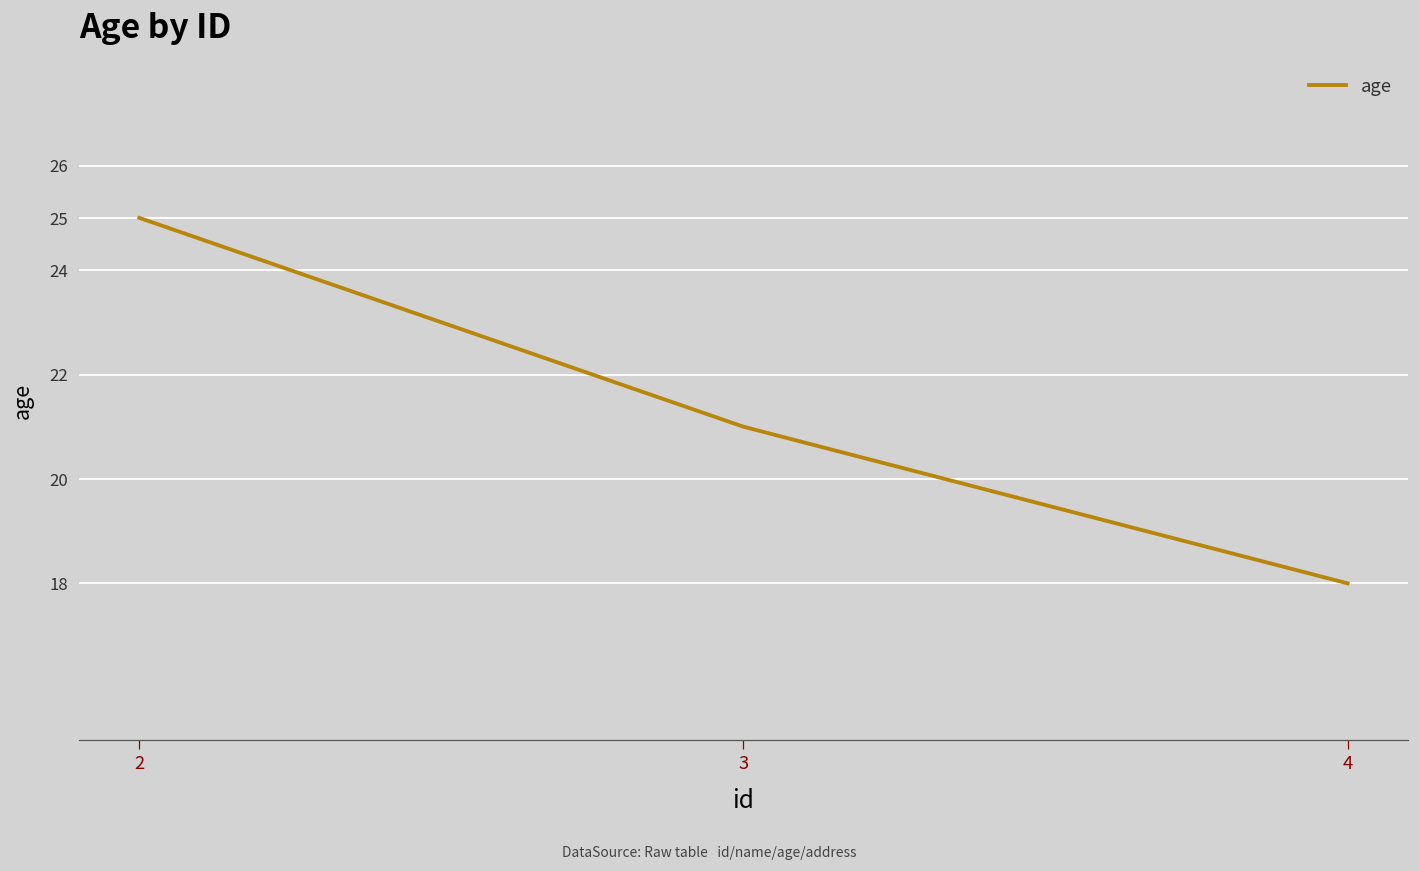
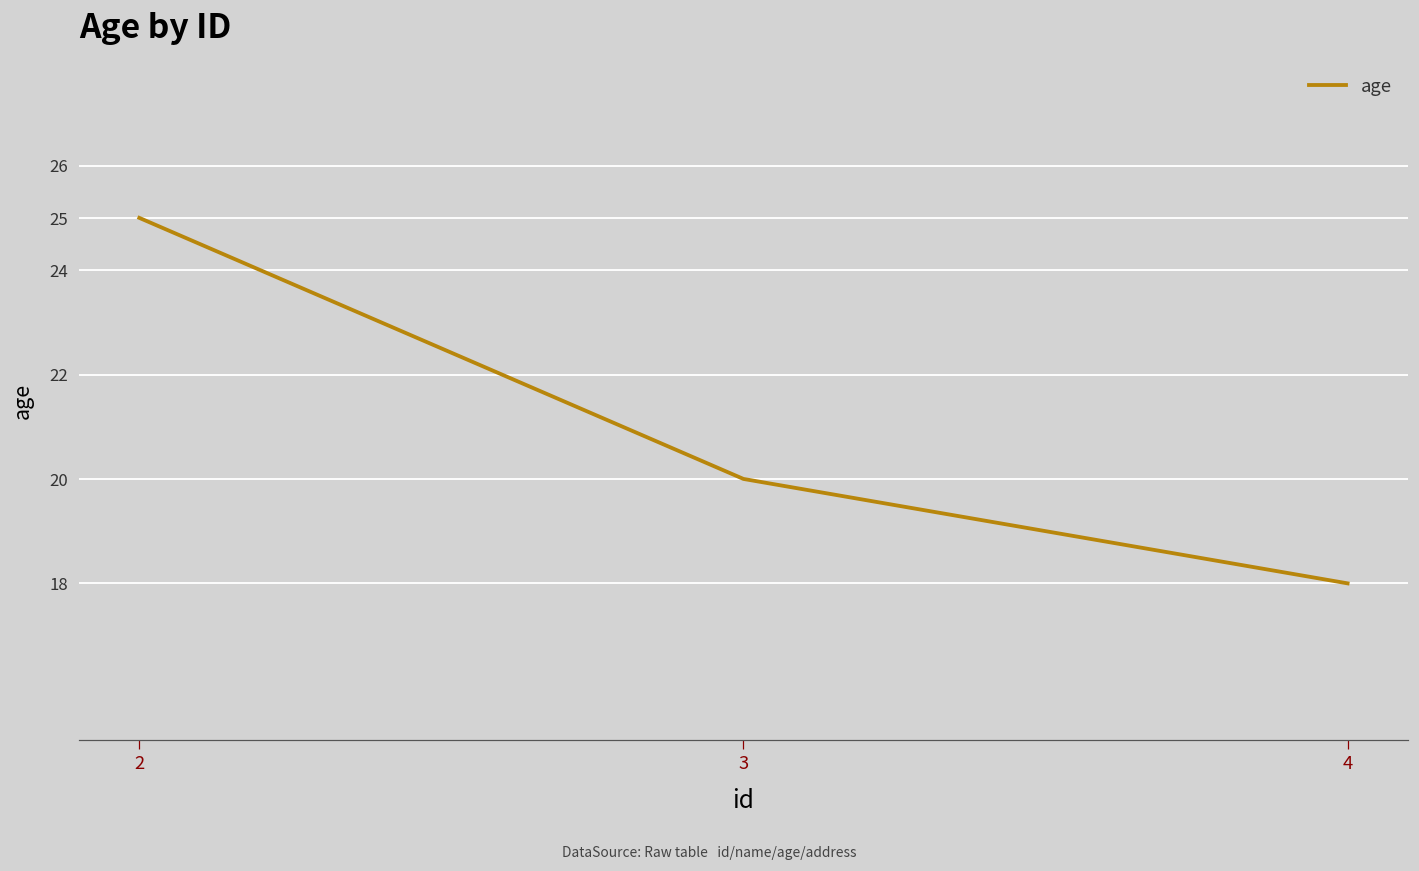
3: 21 -> 20
